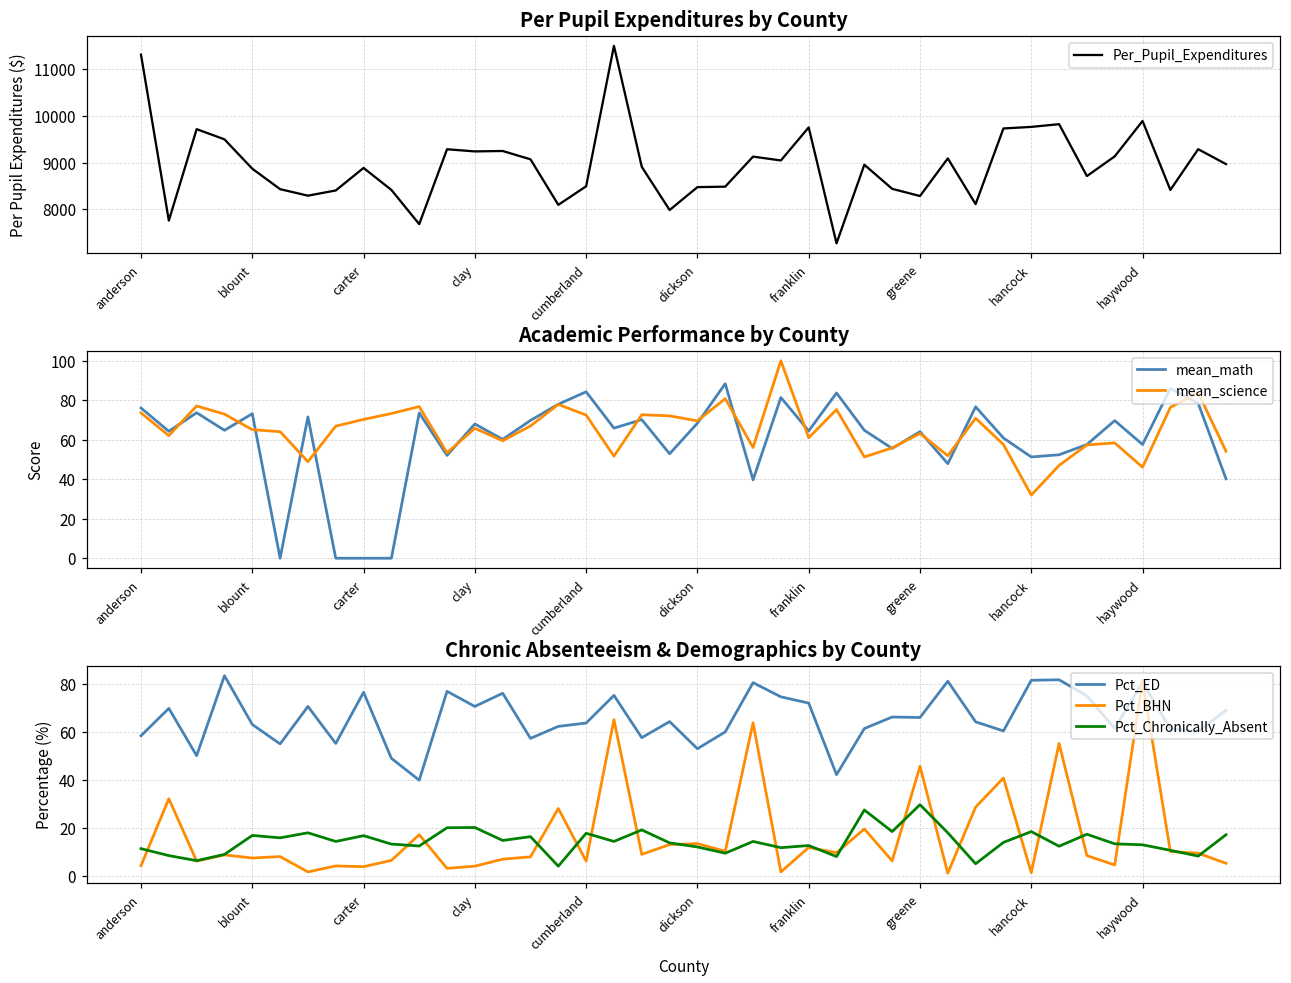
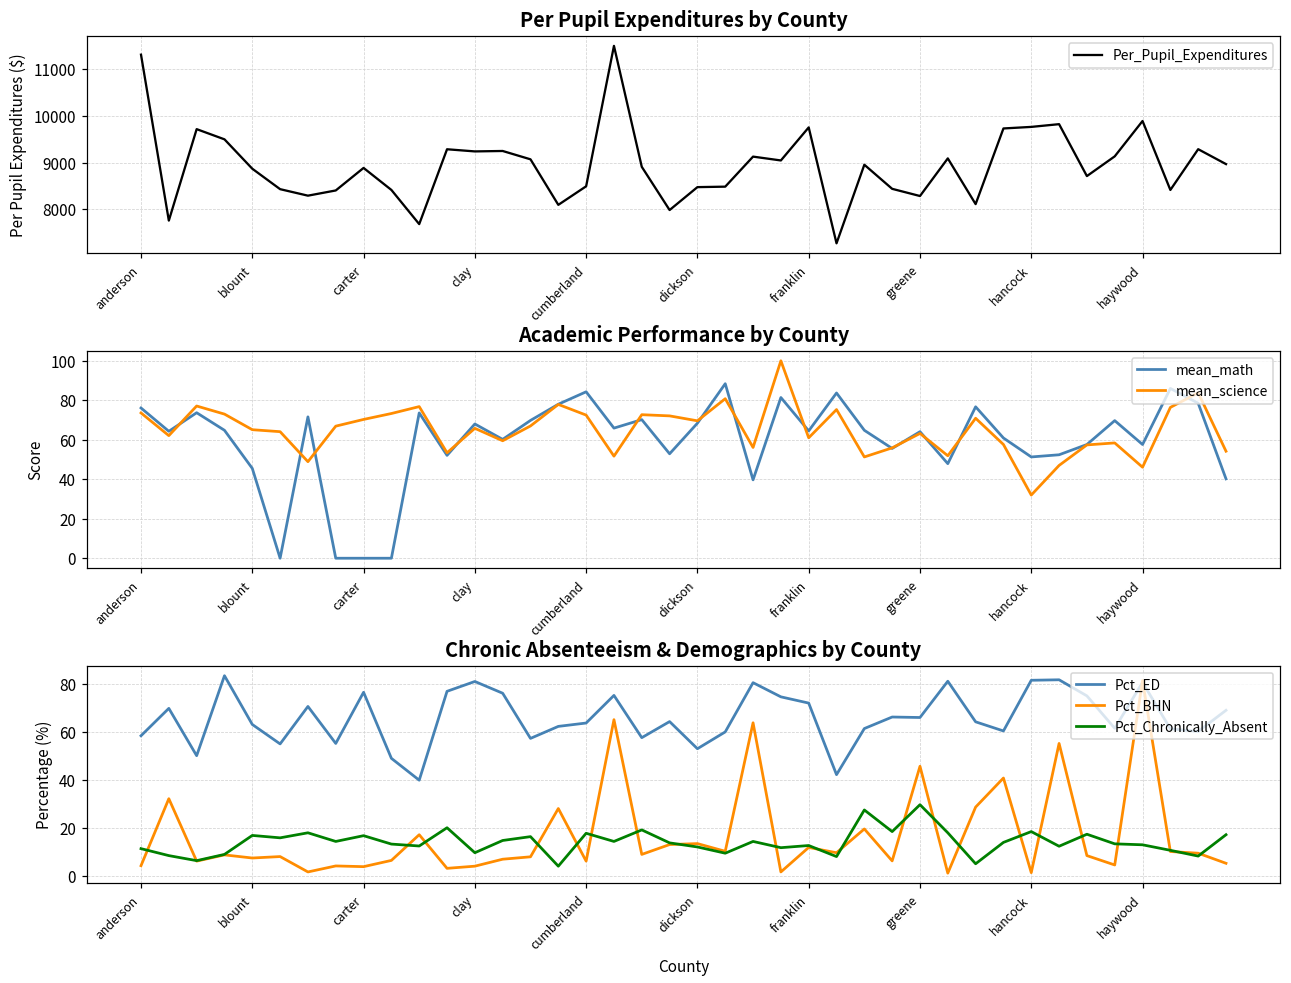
Academic Performance by County, mean_math, blount: 73 -> 46
Chronic Absenteeism & Demographics by County, Pct_ED, clay: 71 -> 81
Chronic Absenteeism & Demographics by County, Pct_Chronically_Absent, clay: 20 -> 10
